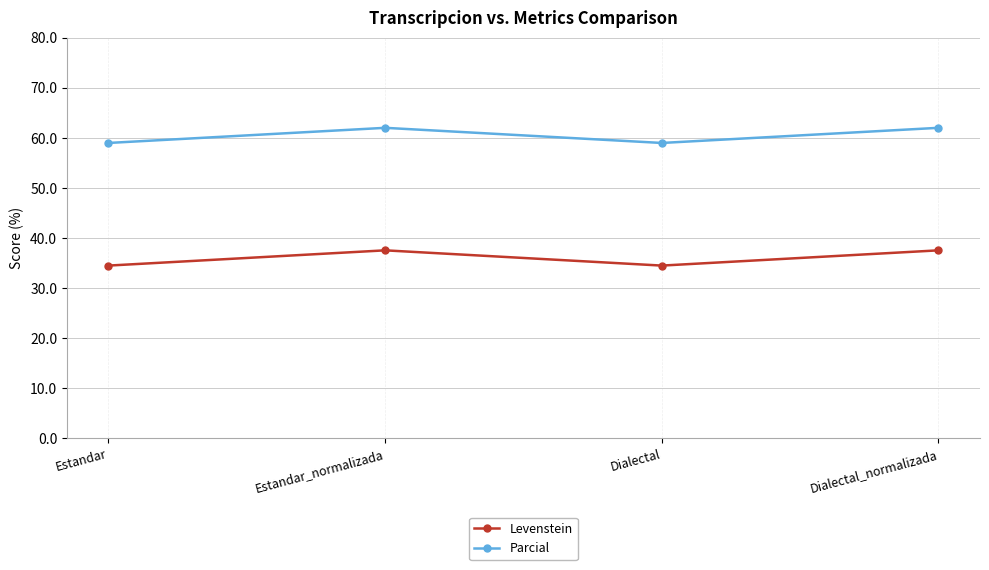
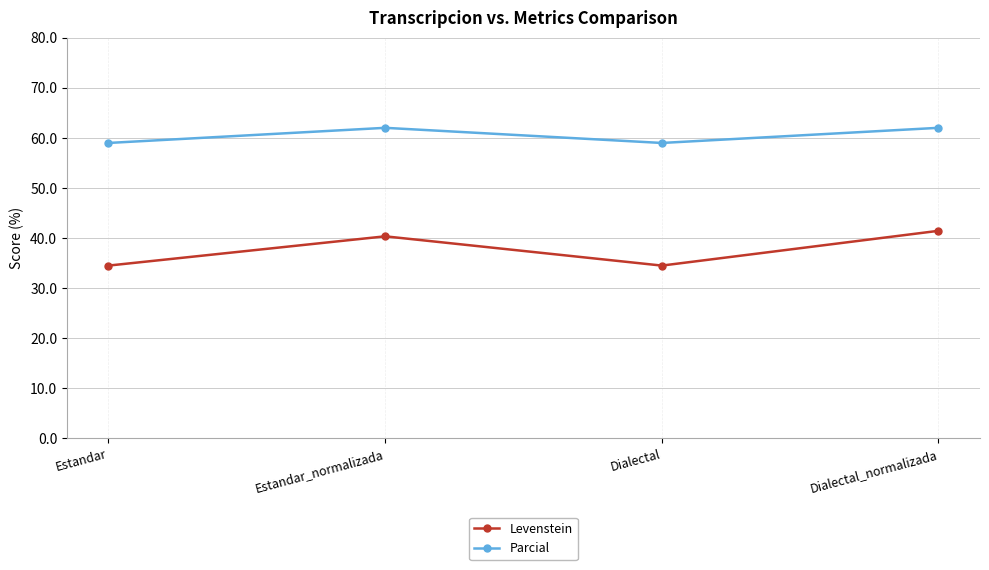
Levenstein, Estandar_normalizada: 38 -> 40
Levenstein, Dialectal_normalizada: 38 -> 41
